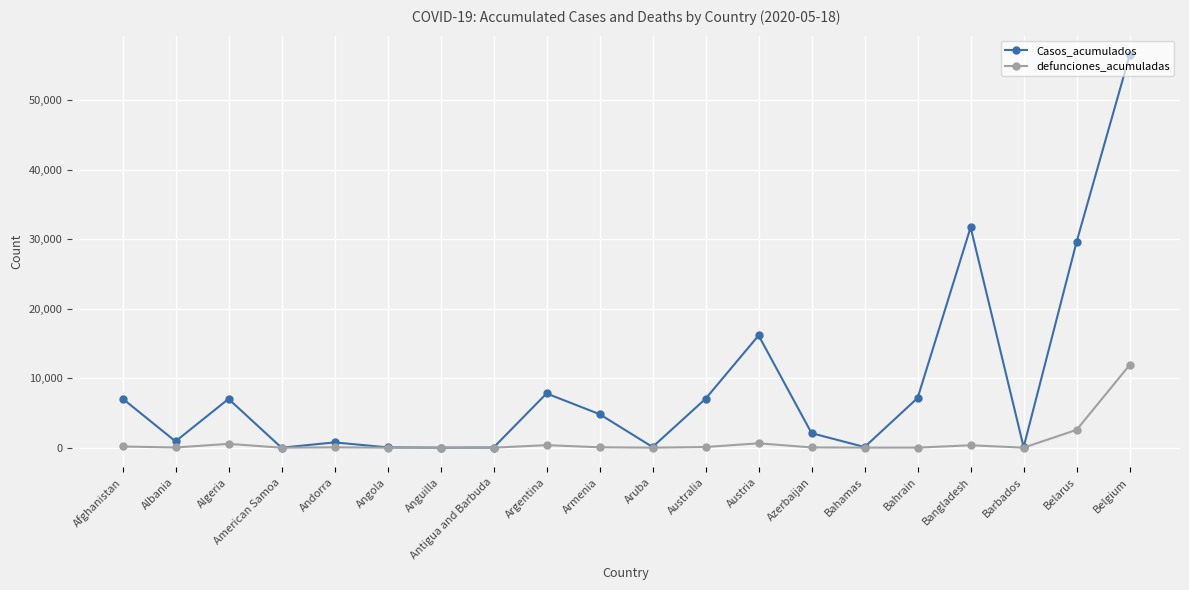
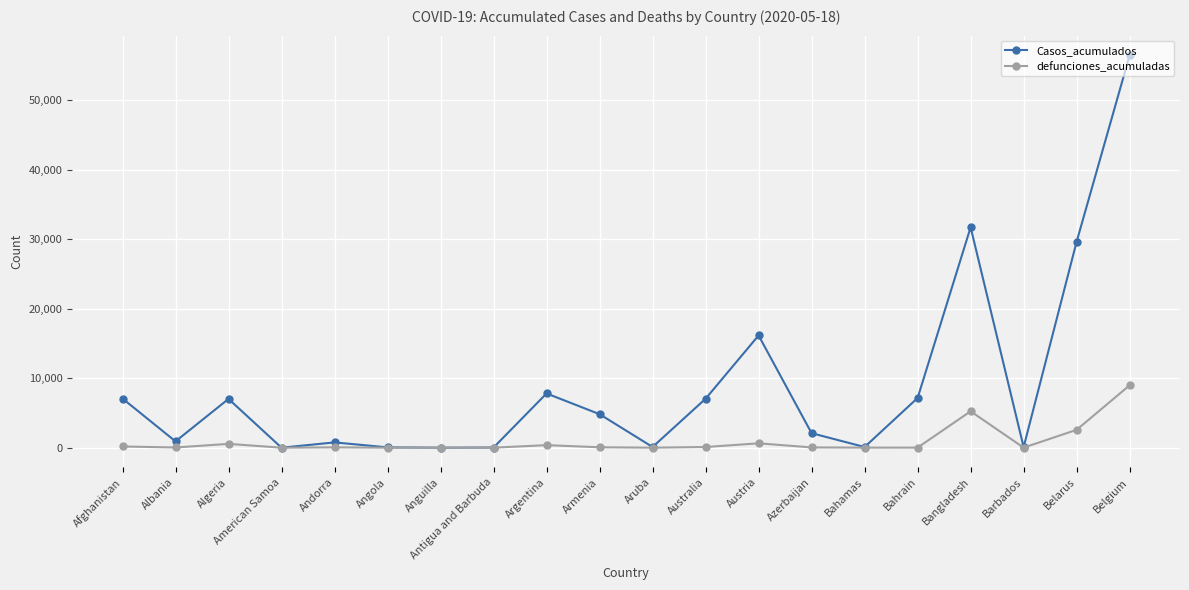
defunciones_acumuladas, Bangladesh: 0 -> 5,000
defunciones_acumuladas, Belgium: 12,000 -> 9,000
